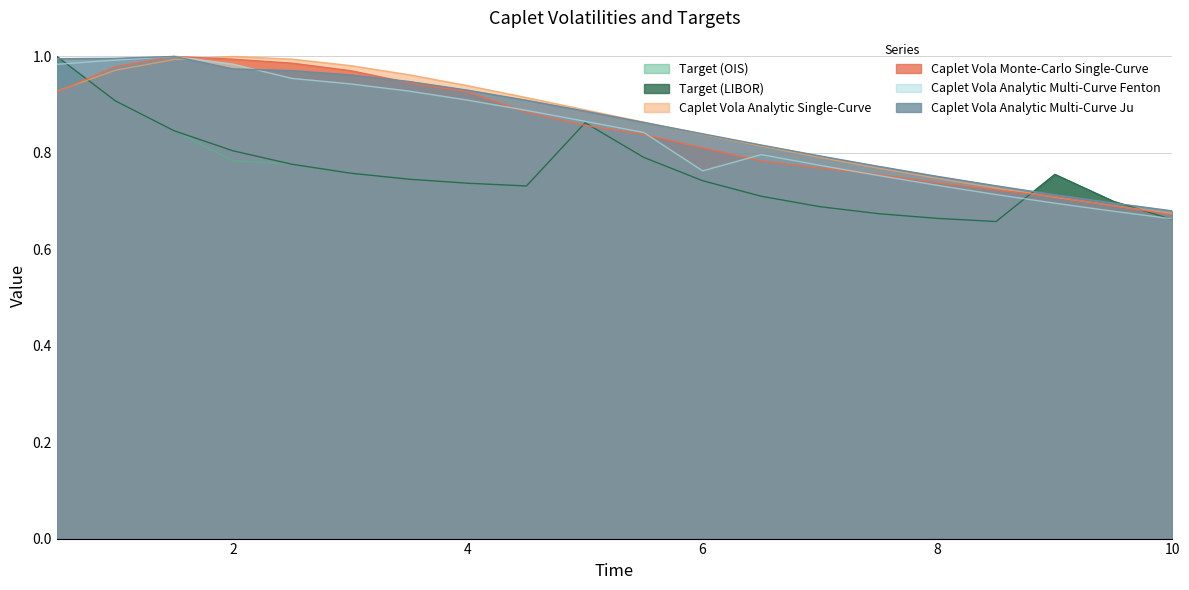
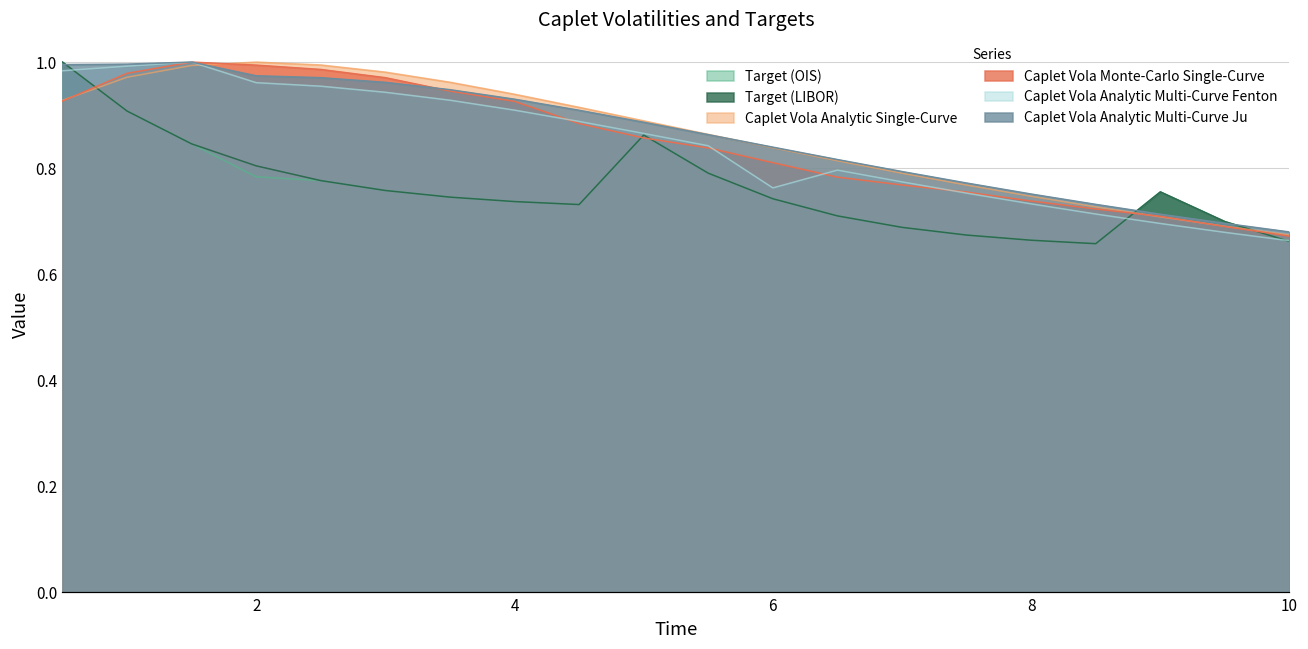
Caplet Vola Analytic Multi-Curve Fenton, 2: 0.98 -> 0.96
